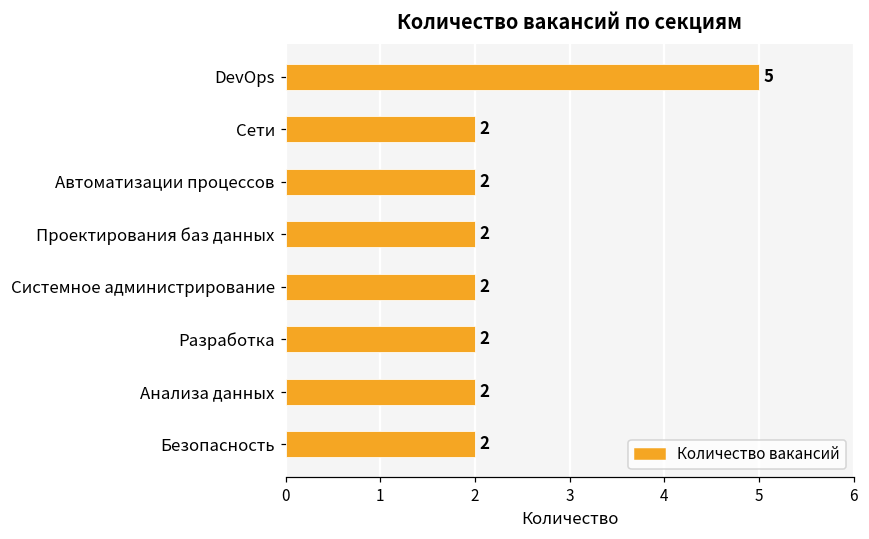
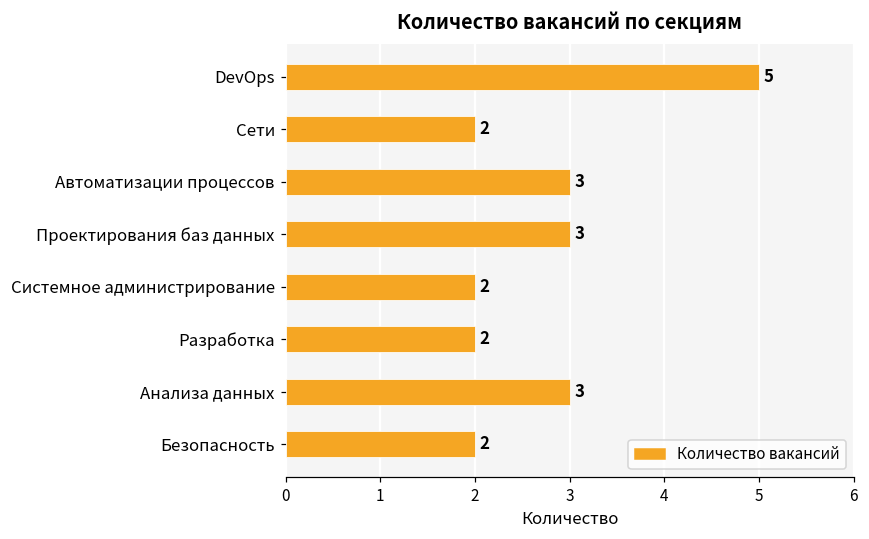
Автоматизации процессов: 2 -> 3
Проектирования баз данных: 2 -> 3
Анализа данных: 2 -> 3
